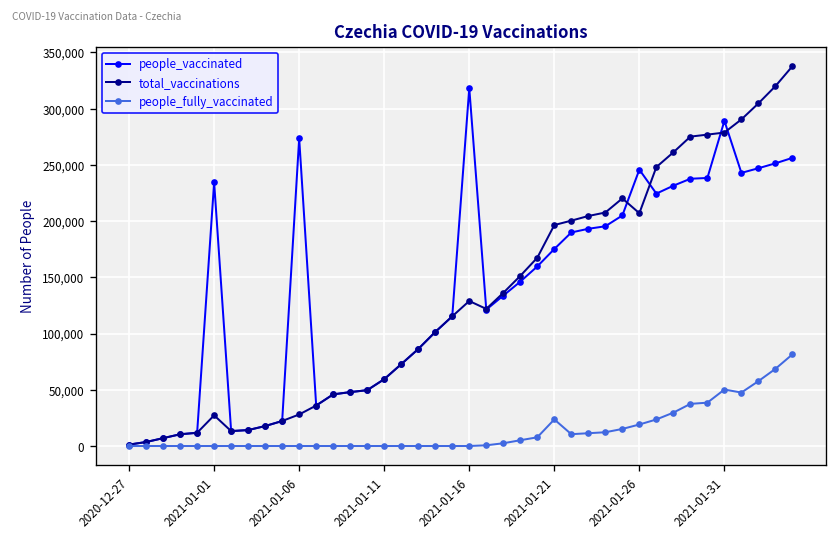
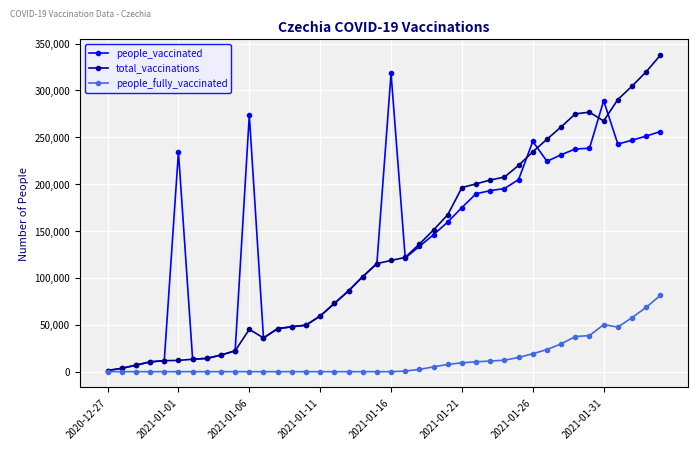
total_vaccinations, 2021-01-01: 30,000 -> 10,000
total_vaccinations, 2021-01-06: 30,000 -> 50,000
total_vaccinations, 2021-01-16: 130,000 -> 120,000
people_fully_vaccinated, 2021-01-21: 20,000 -> 10,000
total_vaccinations, 2021-01-26: 210,000 -> 230,000
total_vaccinations, 2021-01-31: 280,000 -> 270,000
